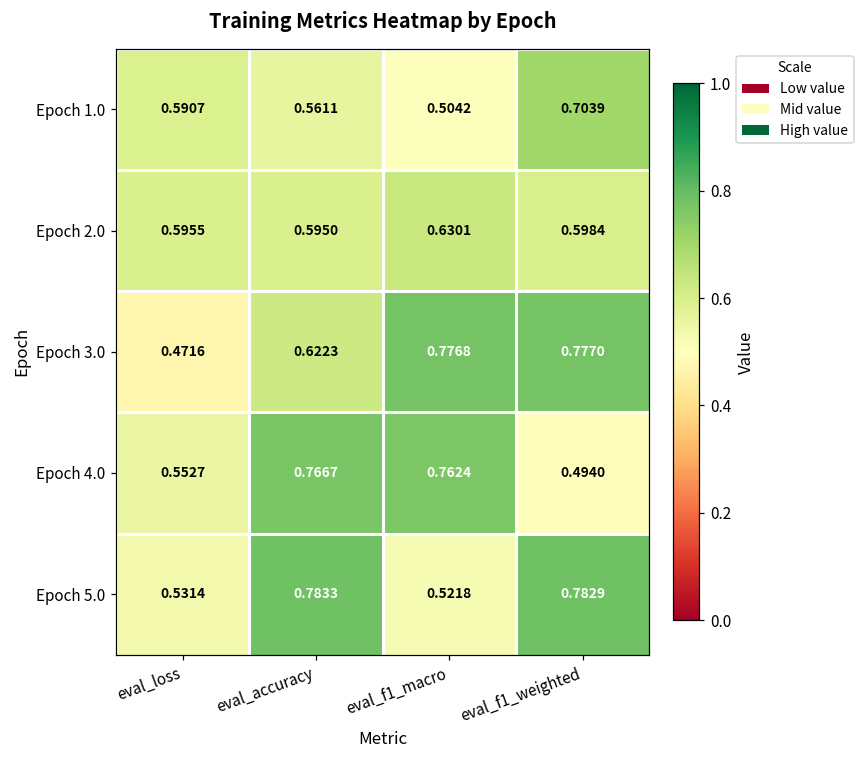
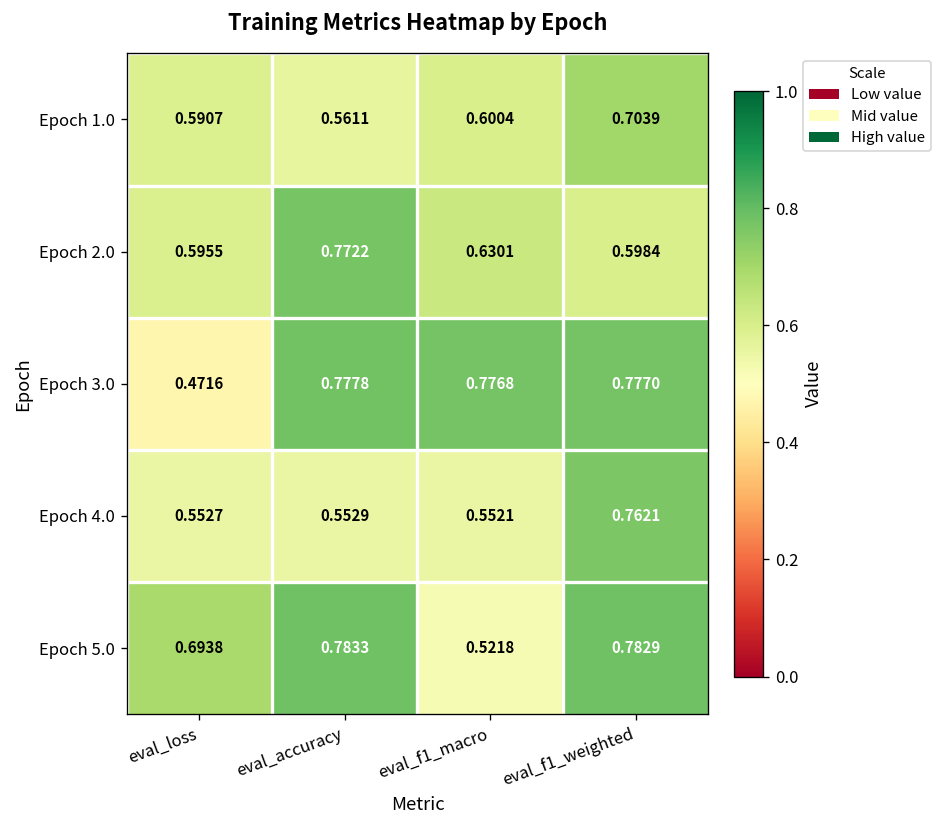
Epoch 1.0, eval_f1_macro: 0.5042 -> 0.6004
Epoch 2.0, eval_accuracy: 0.5950 -> 0.7722
Epoch 3.0, eval_accuracy: 0.6223 -> 0.7778
Epoch 4.0, eval_accuracy: 0.7667 -> 0.5529
Epoch 4.0, eval_f1_macro: 0.7624 -> 0.5521
Epoch 4.0, eval_f1_weighted: 0.4940 -> 0.7621
Epoch 5.0, eval_loss: 0.5314 -> 0.6938
